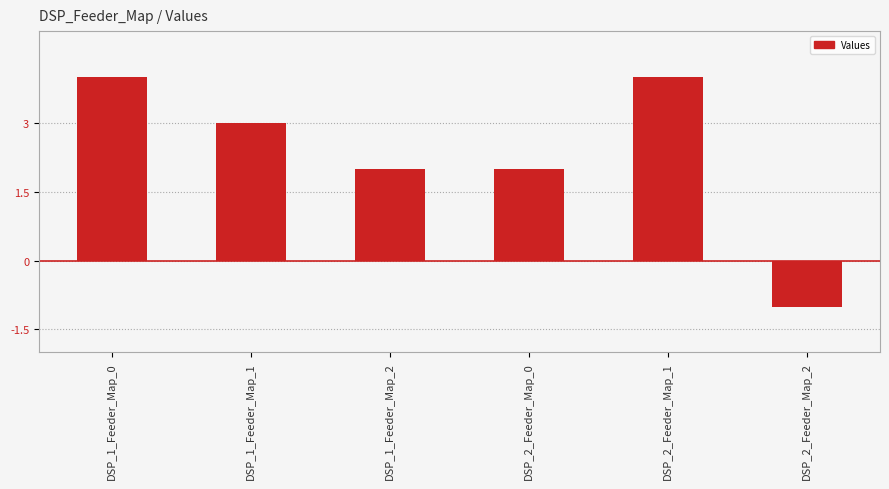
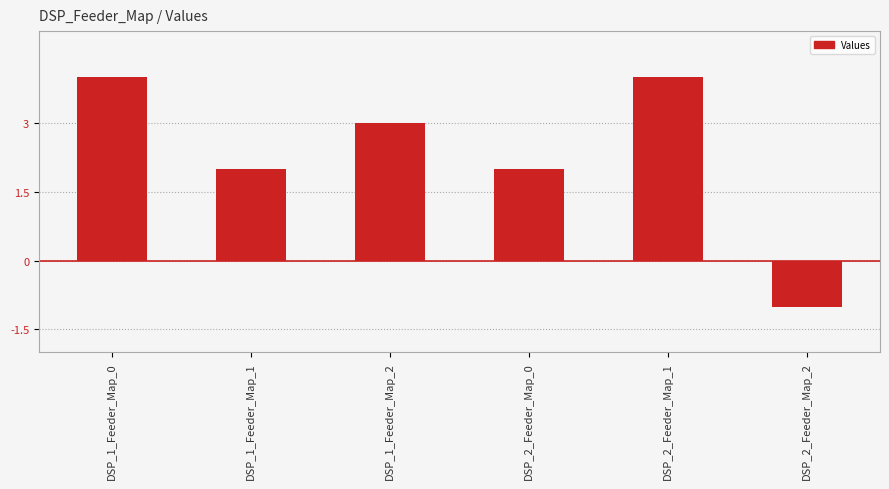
DSP_1_Feeder_Map_1: 3 -> 2
DSP_1_Feeder_Map_2: 2 -> 3
